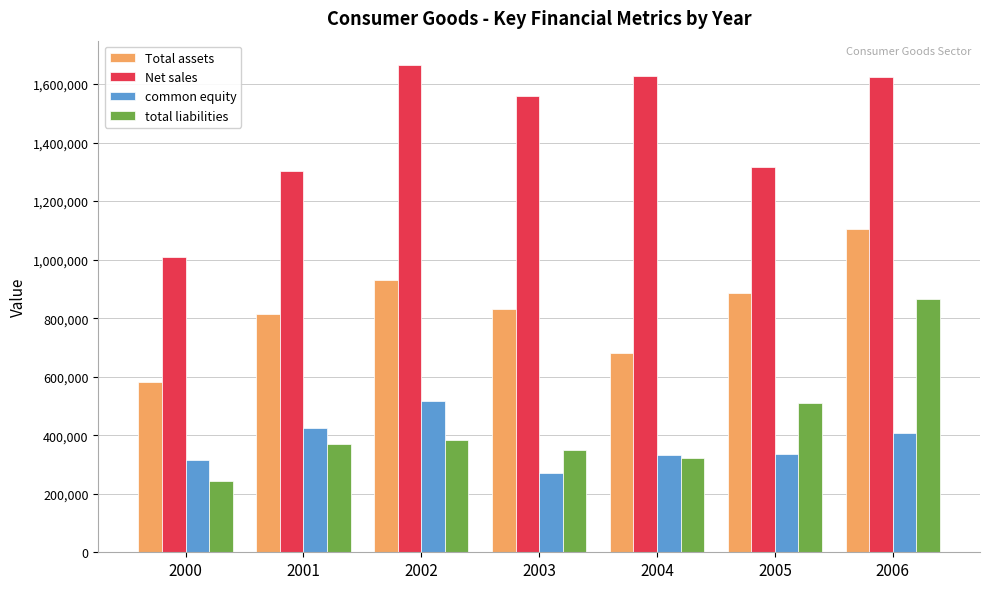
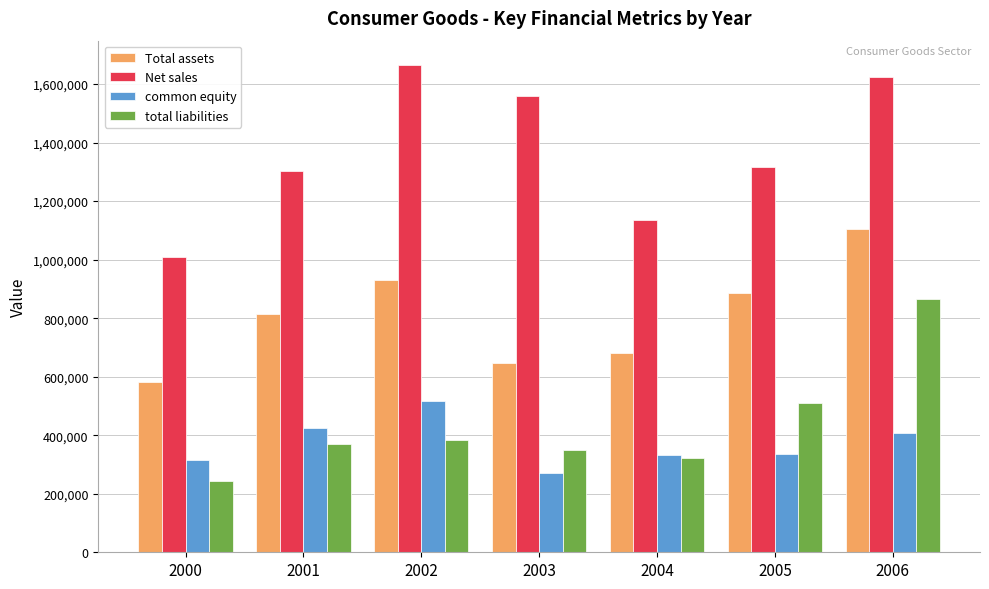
Total assets, 2003: 830,000 -> 650,000
Net sales, 2004: 1,630,000 -> 1,130,000
